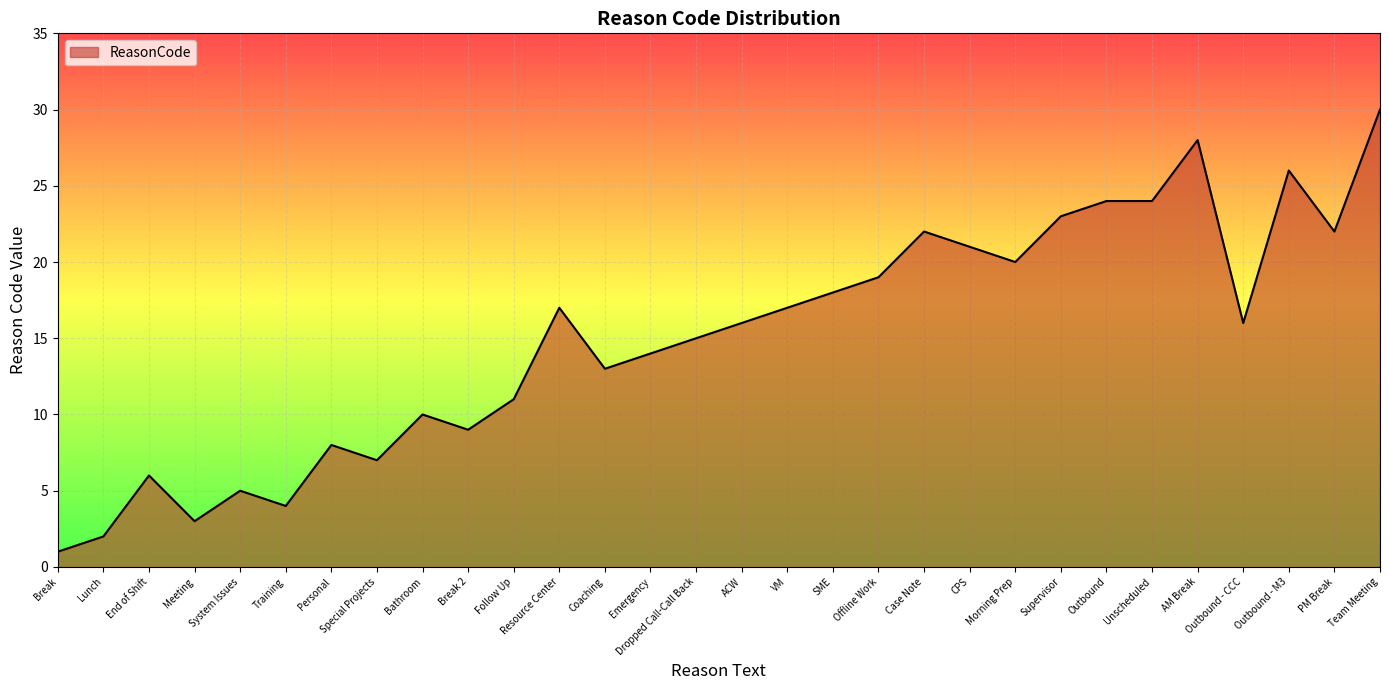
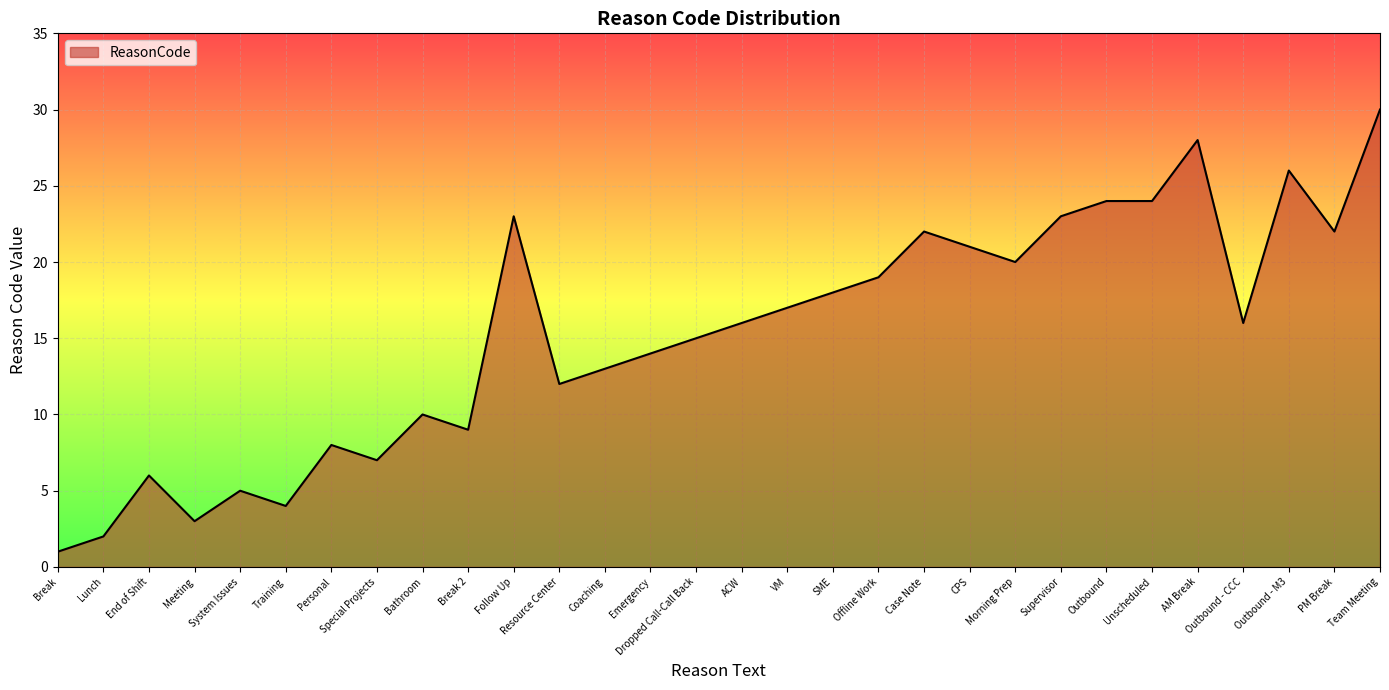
Follow Up: 11 -> 23
Resource Center: 17 -> 12
